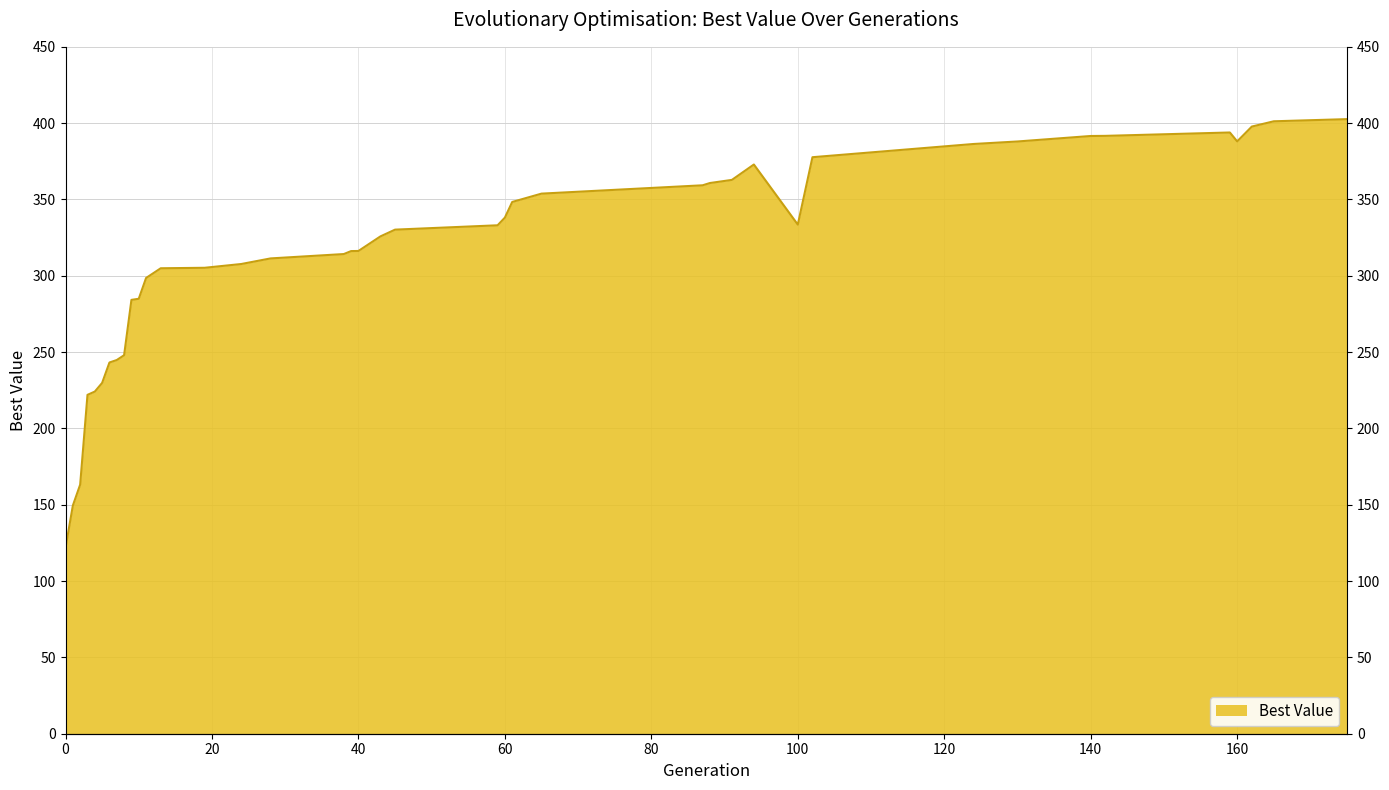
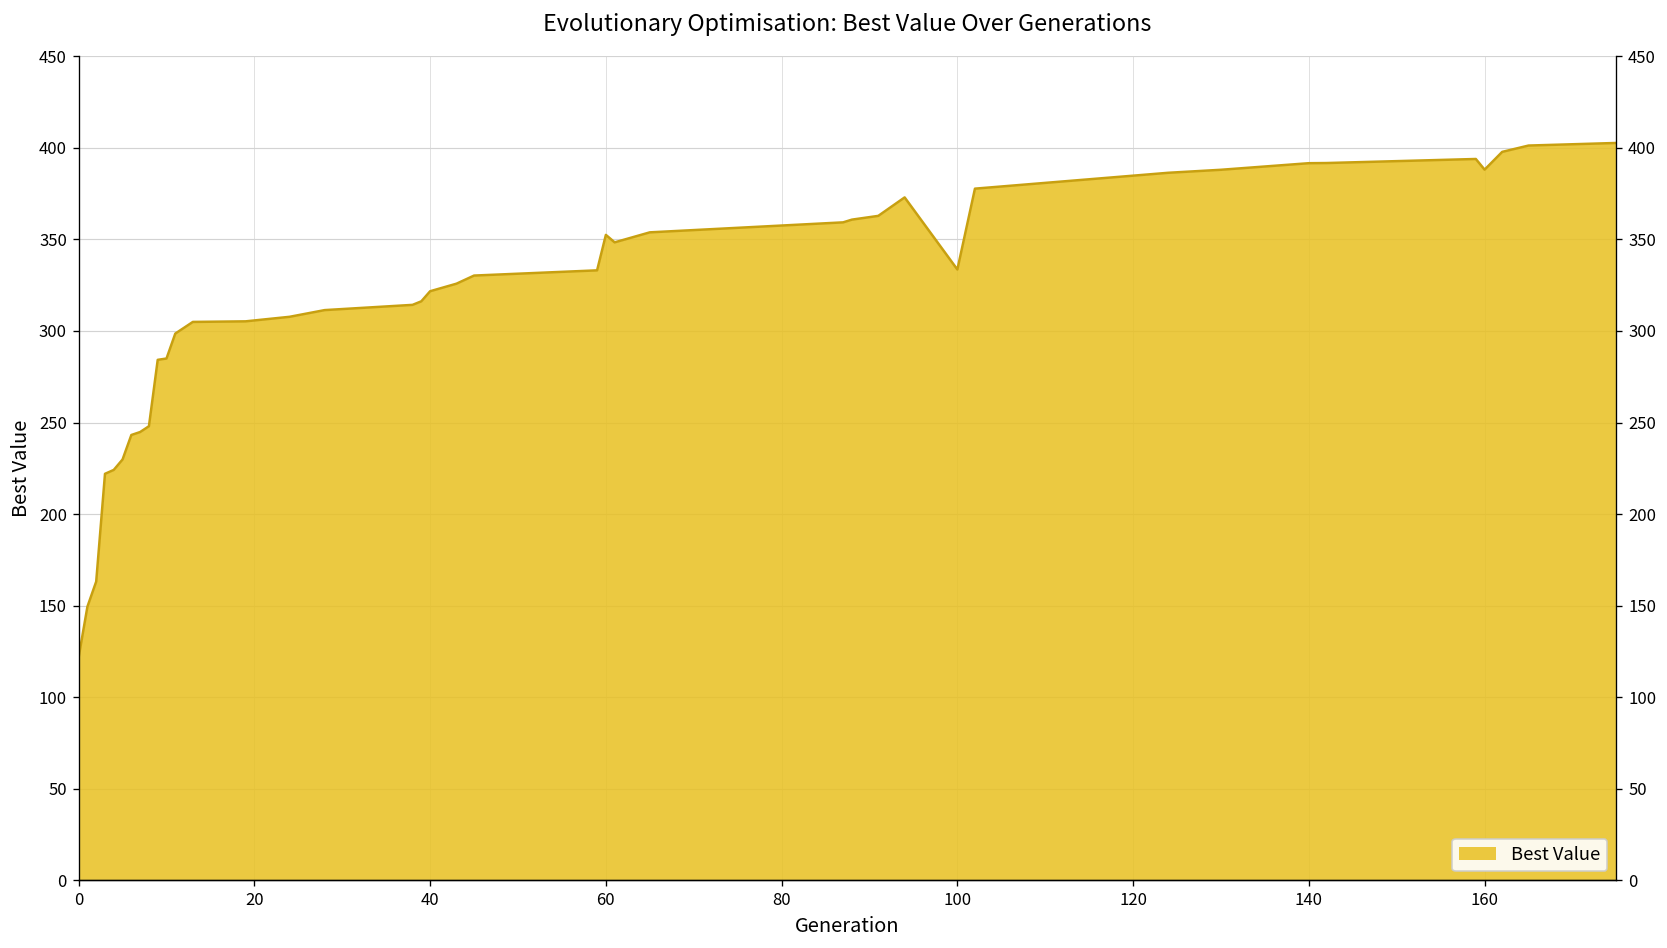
40: 316 -> 322
60: 338 -> 352
